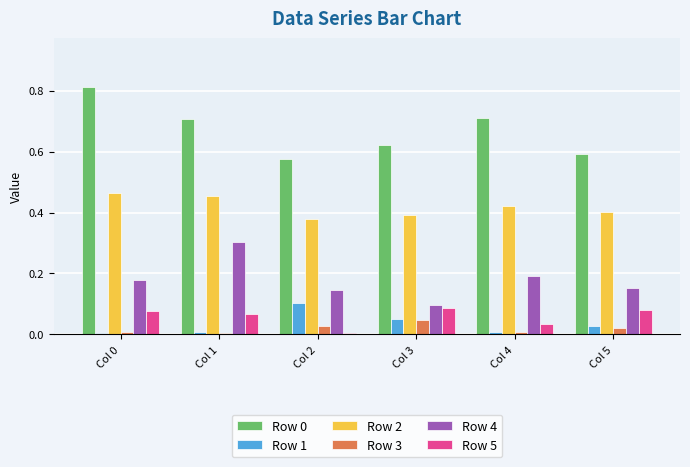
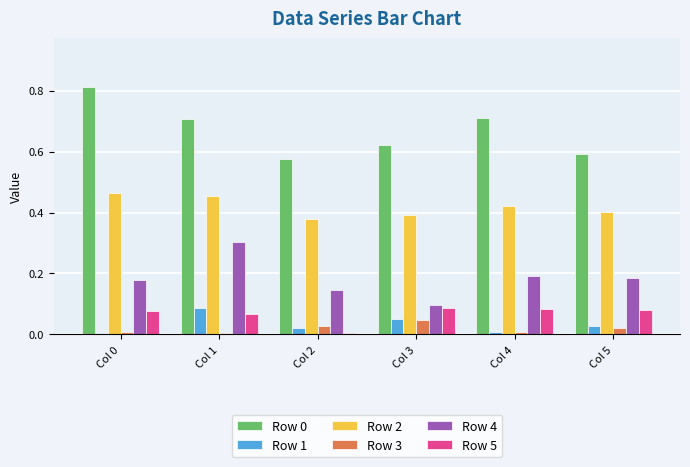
Row 1, Col 1: 0.01 -> 0.09
Row 1, Col 2: 0.10 -> 0.02
Row 5, Col 4: 0.04 -> 0.08
Row 4, Col 5: 0.15 -> 0.19
